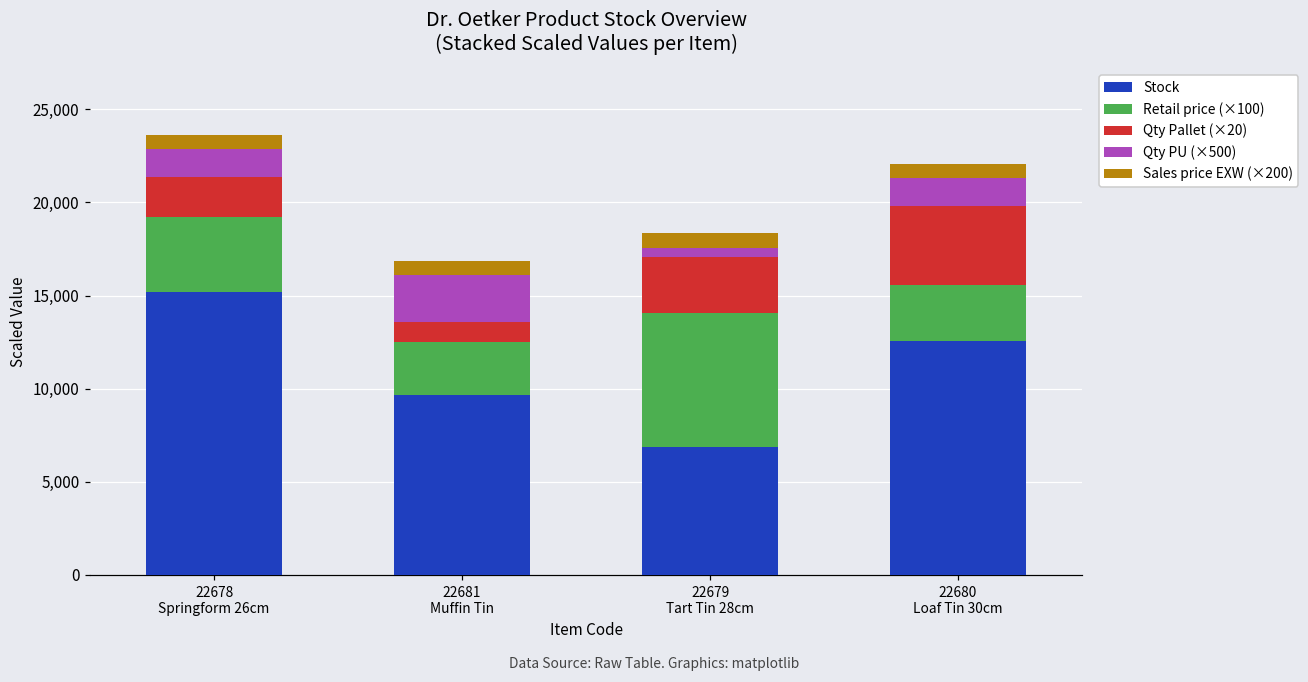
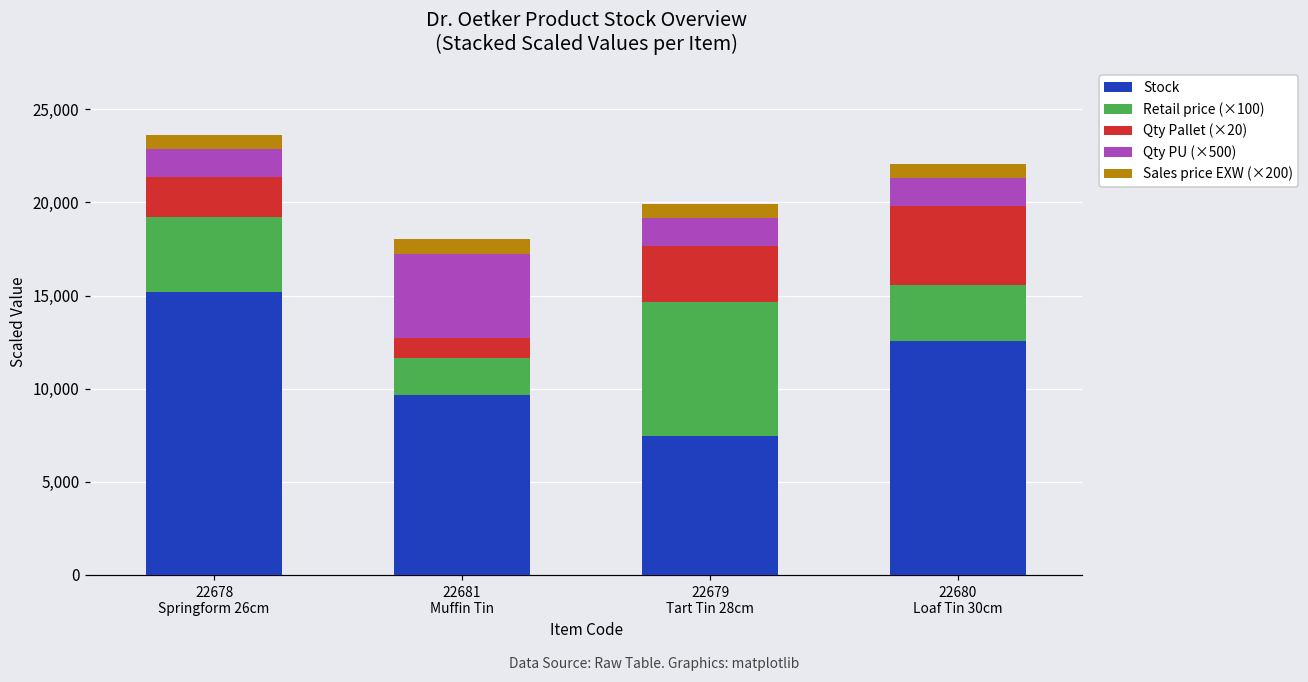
Retail price (×100), 22681 Muffin Tin: 2,900 -> 2,000
Qty PU (×500), 22681 Muffin Tin: 2,500 -> 4,500
Stock, 22679 Tart Tin 28cm: 6,900 -> 7,500
Qty PU (×500), 22679 Tart Tin 28cm: 500 -> 1,500
